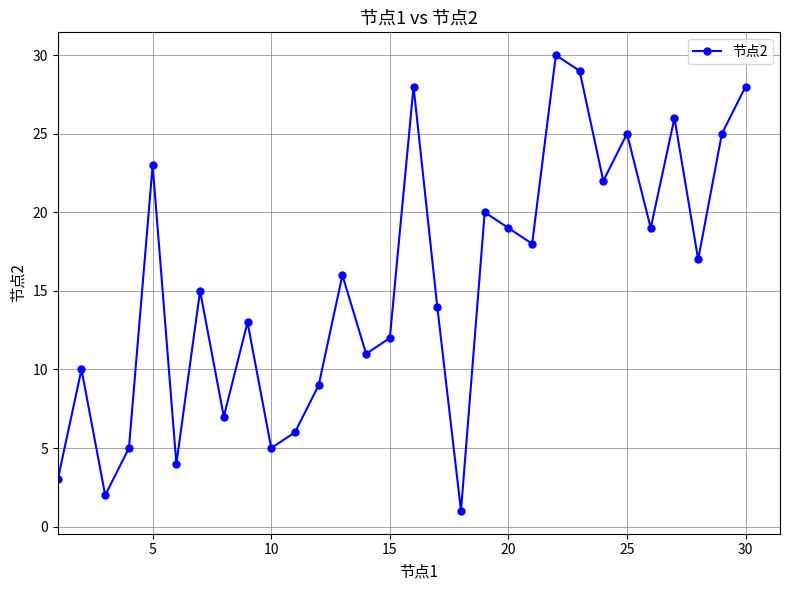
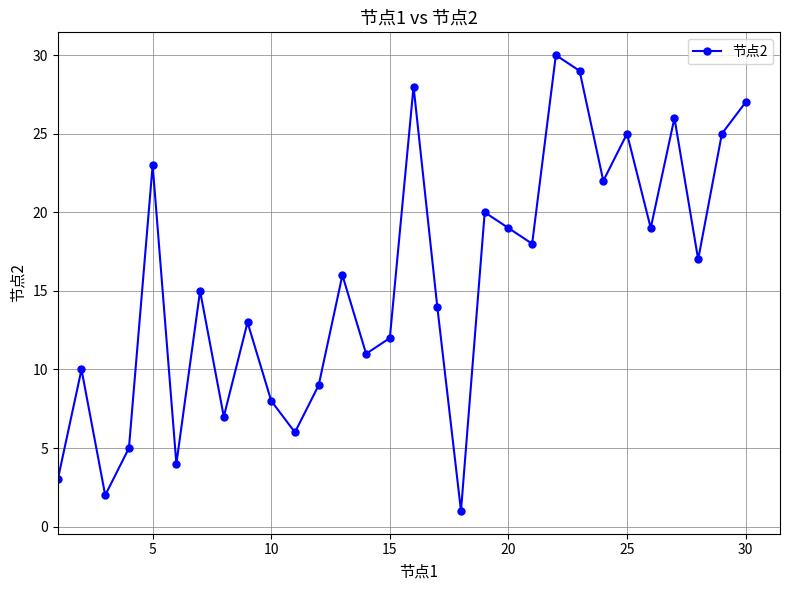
10: 5 -> 8
30: 28 -> 27
